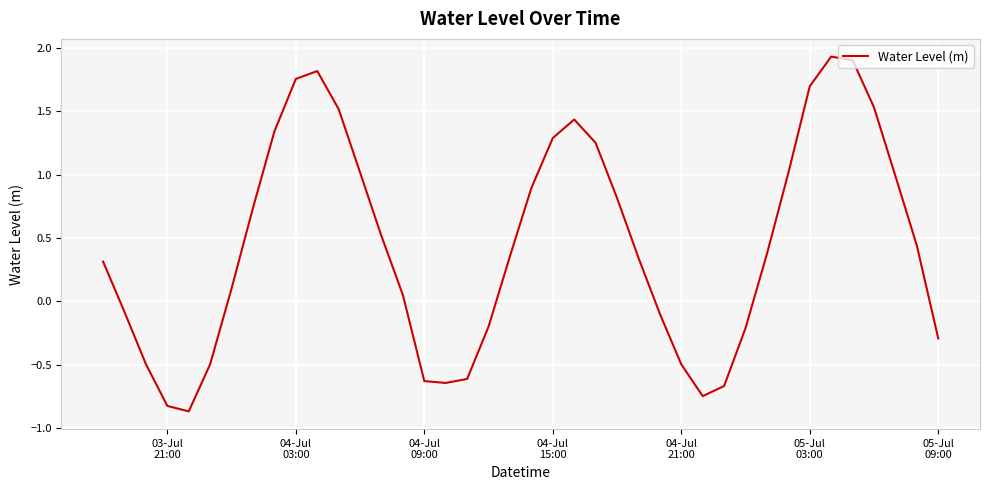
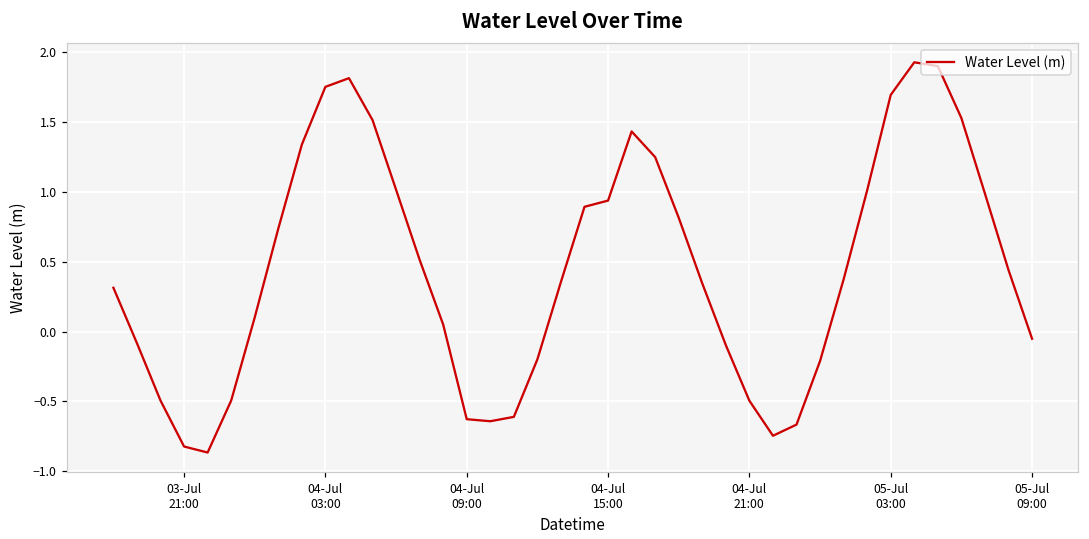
04-Jul 15:00: 1.29 -> 0.94
05-Jul 09:00: -0.29 -> -0.05
